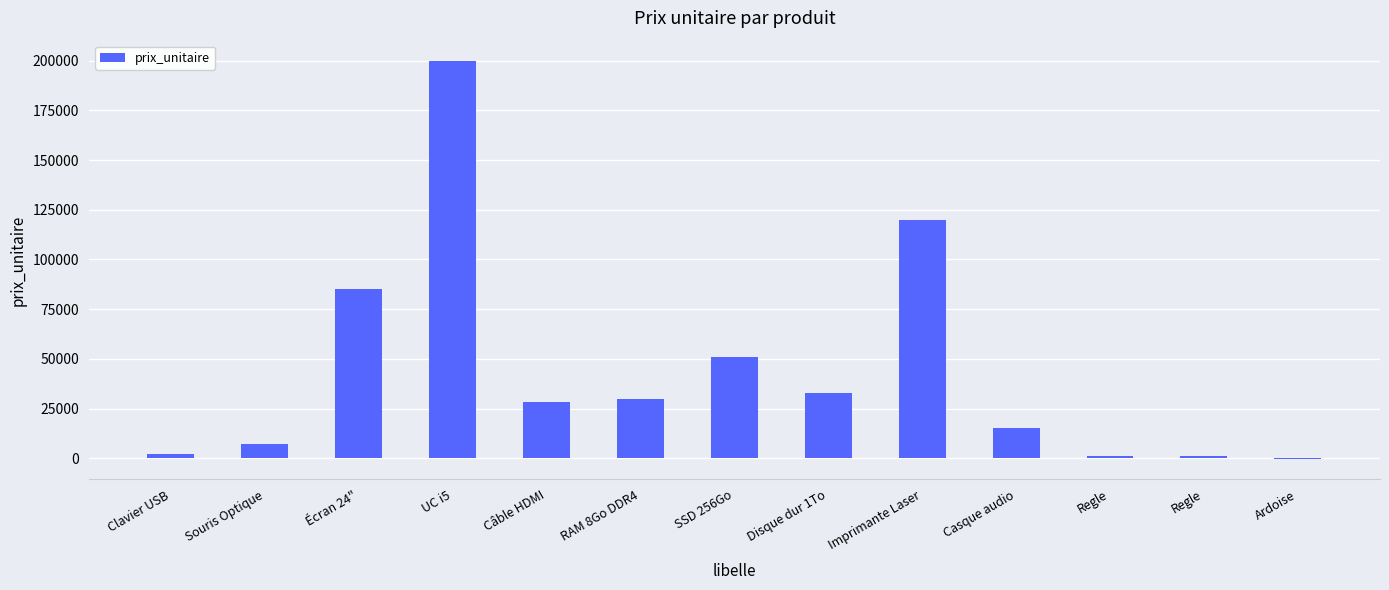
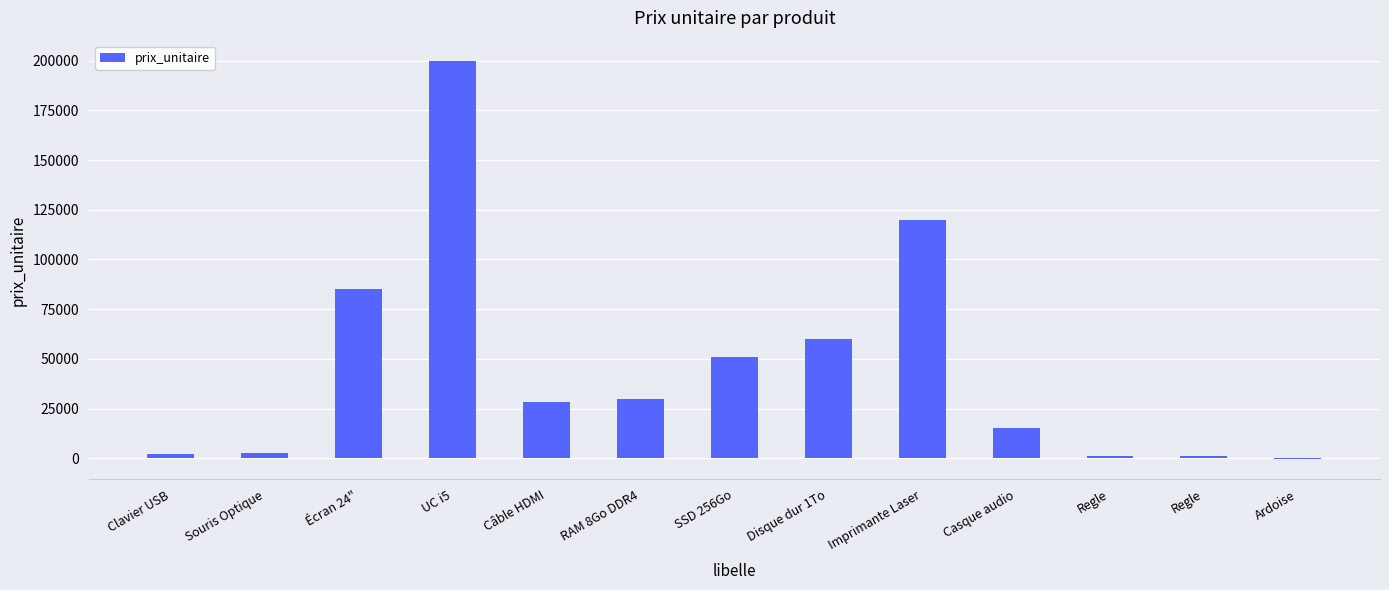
Souris Optique: 7000 -> 3000
Disque dur 1To: 33000 -> 60000
